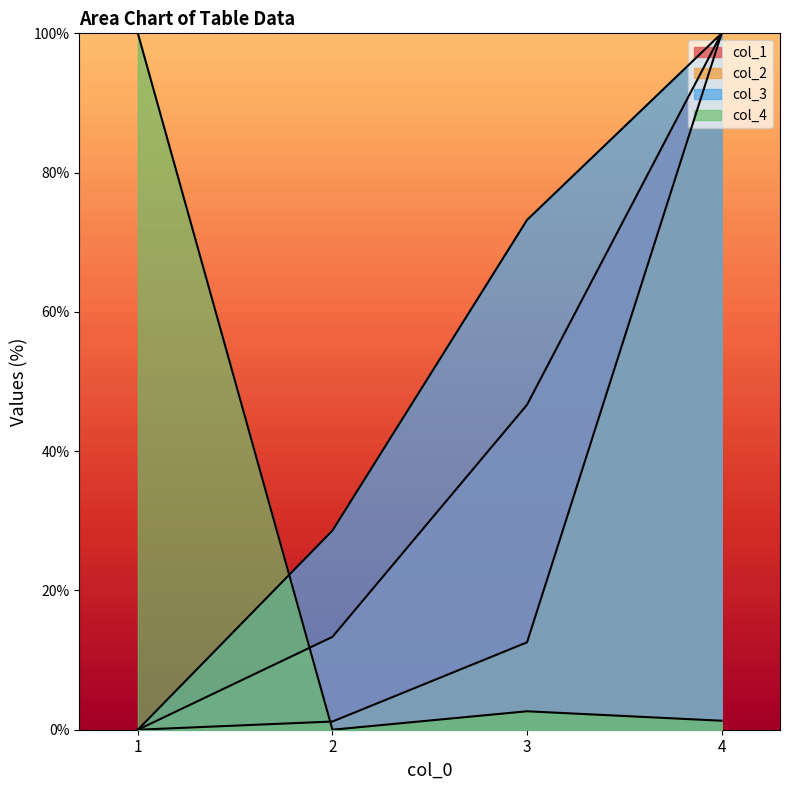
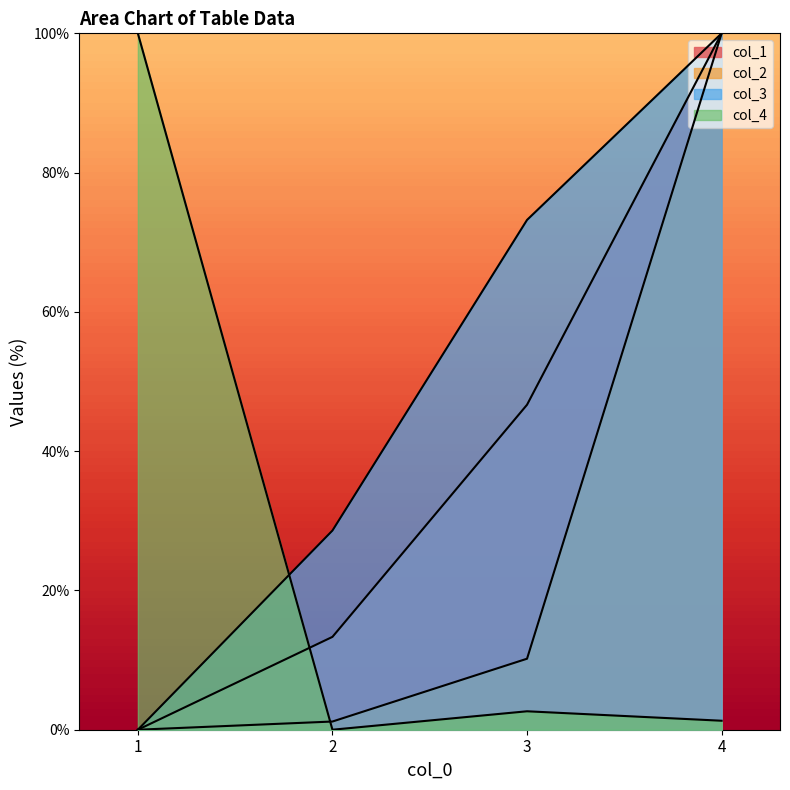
col_2, 3: 13% -> 10%
